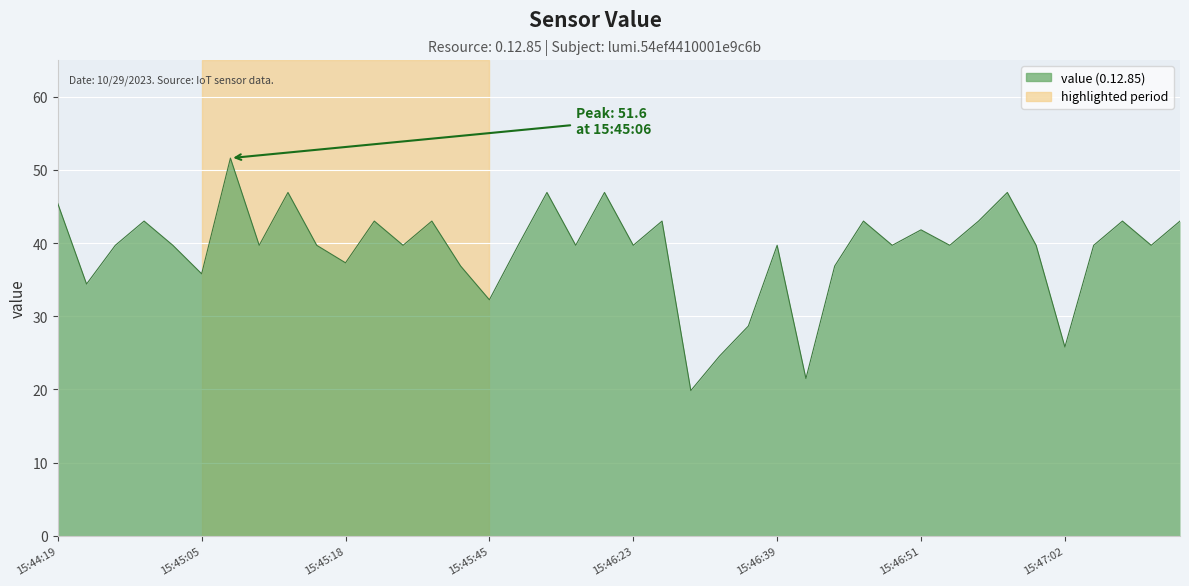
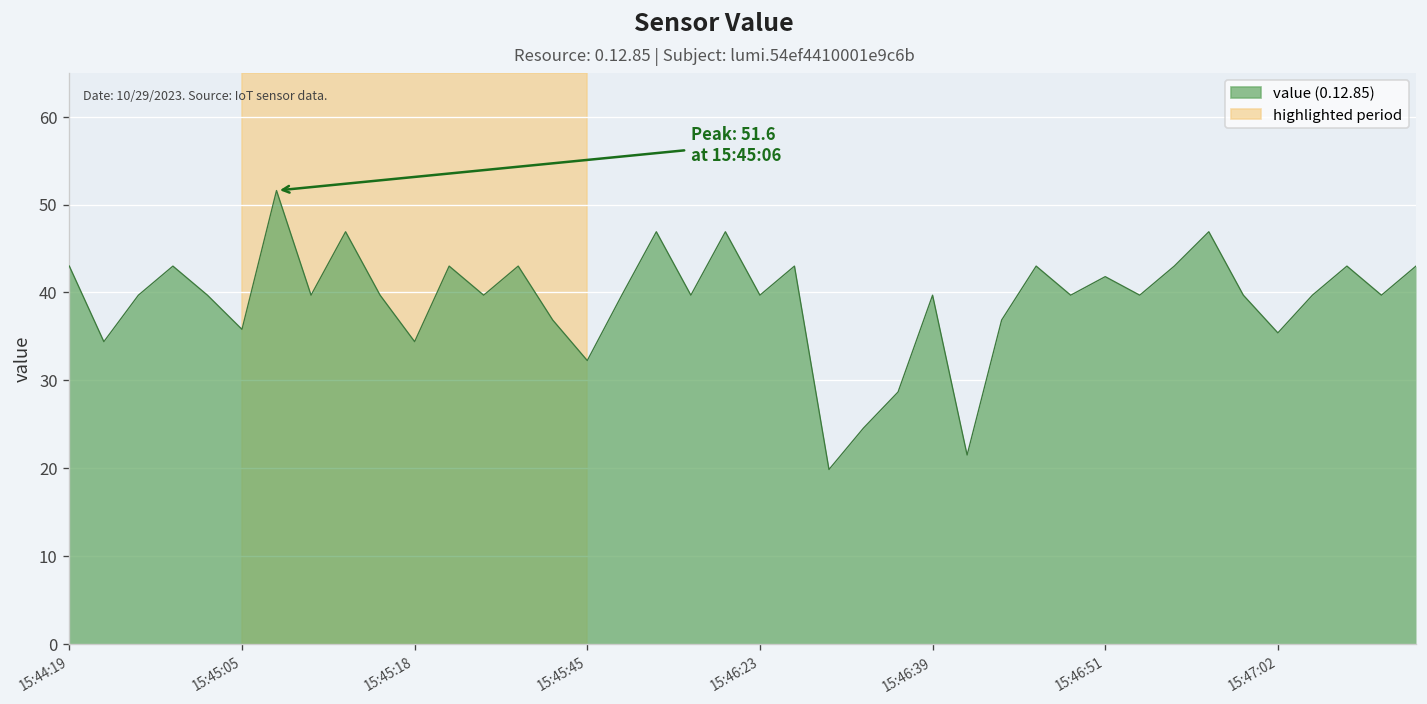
15:44:19: 45 -> 43
15:45:18: 37 -> 34
15:47:02: 26 -> 35
